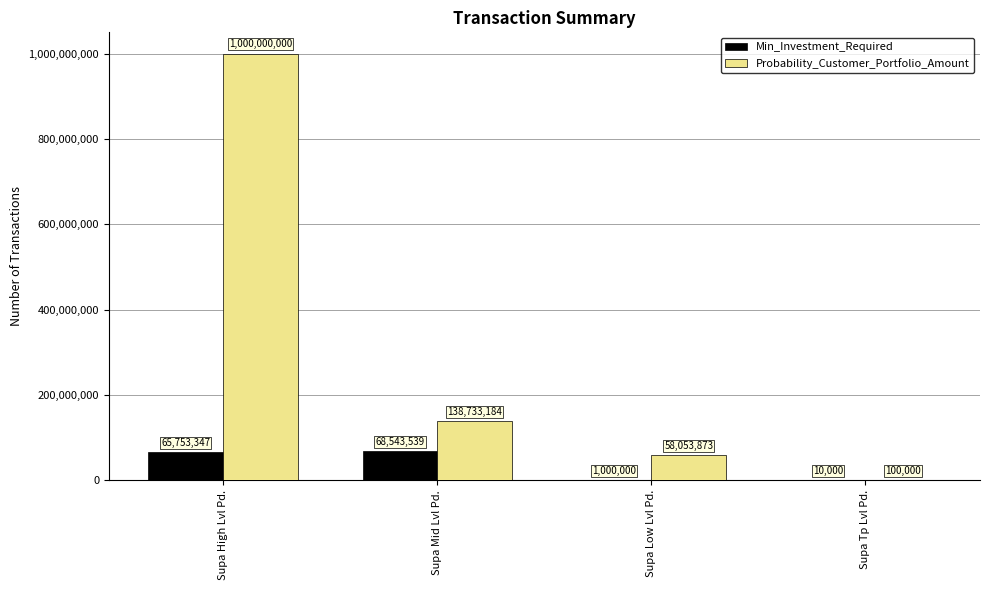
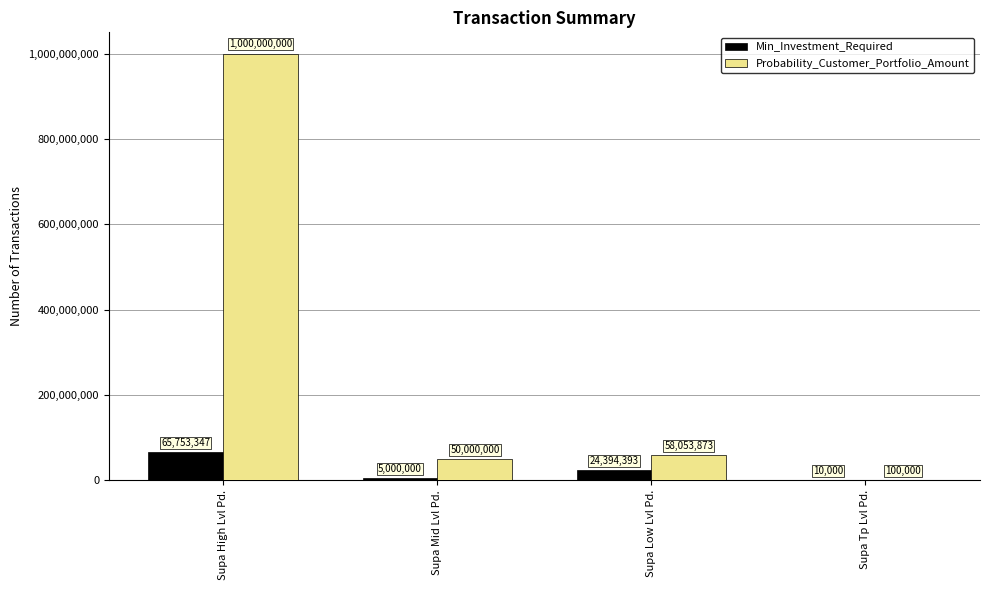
Min_Investment_Required, Supa Mid Lvl Pd.: 68,543,539 -> 5,000,000
Probability_Customer_Portfolio_Amount, Supa Mid Lvl Pd.: 138,733,184 -> 50,000,000
Min_Investment_Required, Supa Low Lvl Pd.: 1,000,000 -> 24,394,393
